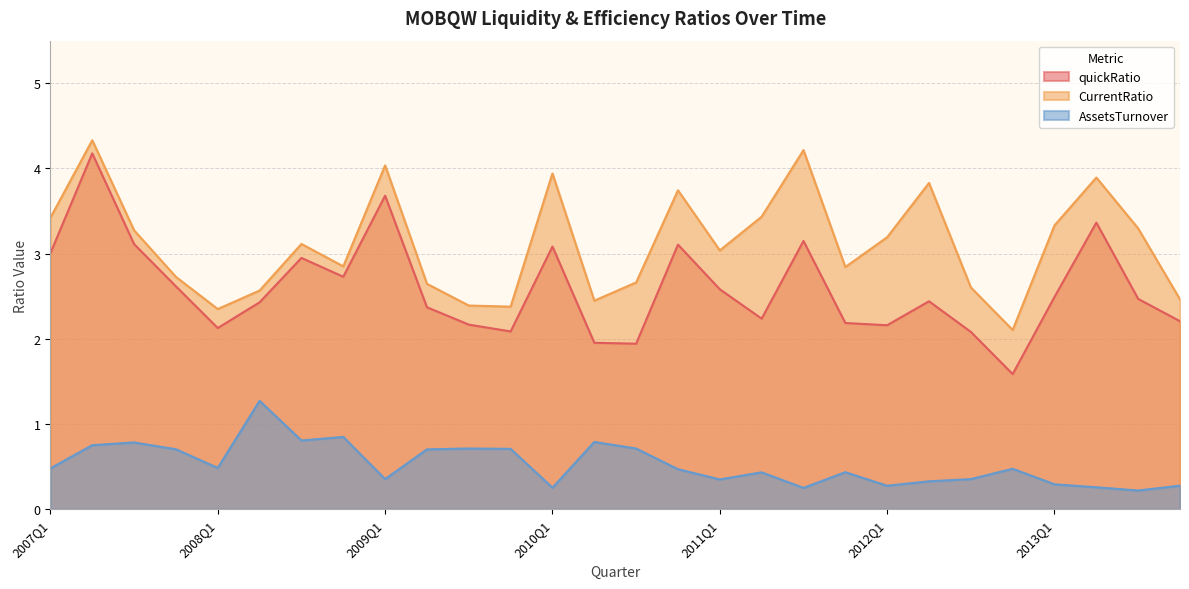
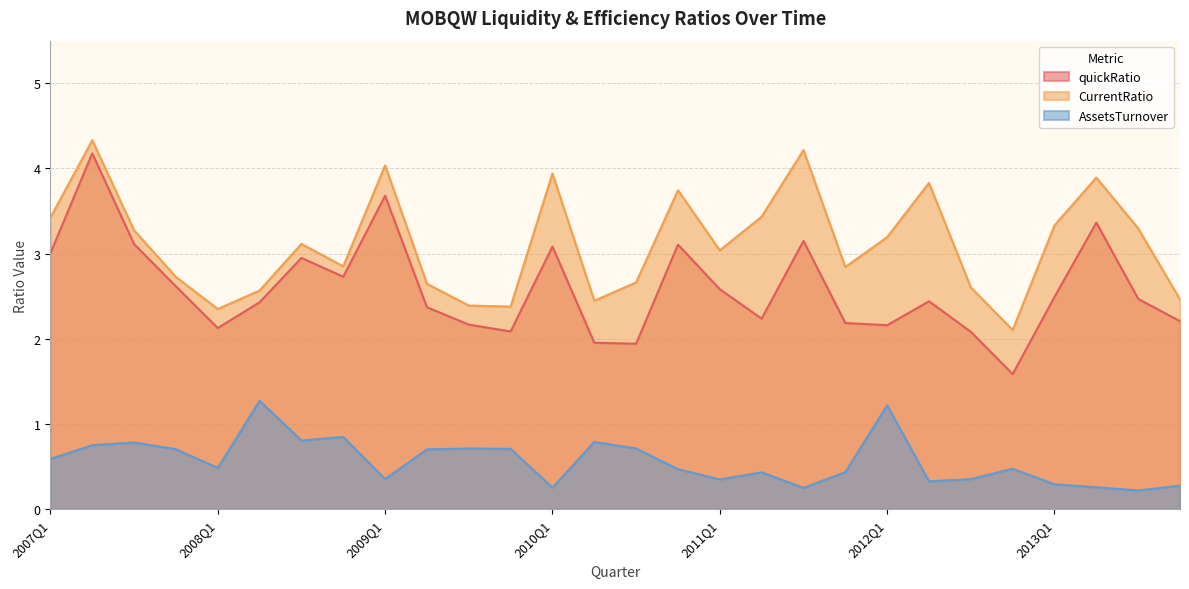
AssetsTurnover, 2007Q1: 0.5 -> 0.6
AssetsTurnover, 2012Q1: 0.3 -> 1.2
